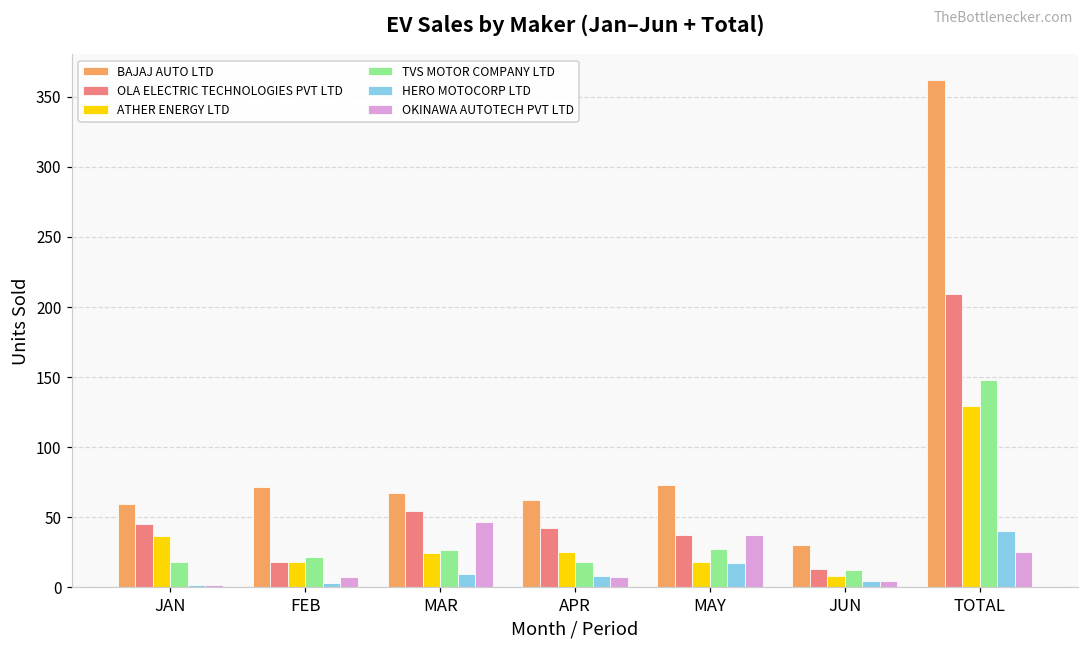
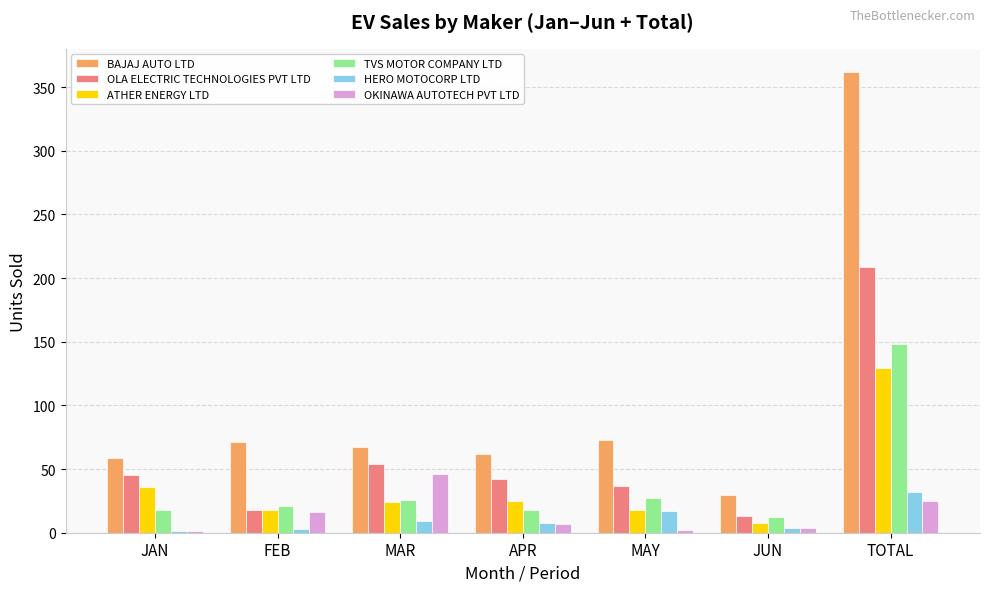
OKINAWA AUTOTECH PVT LTD, FEB: 7 -> 16
OKINAWA AUTOTECH PVT LTD, MAY: 37 -> 2
HERO MOTOCORP LTD, TOTAL: 40 -> 32
